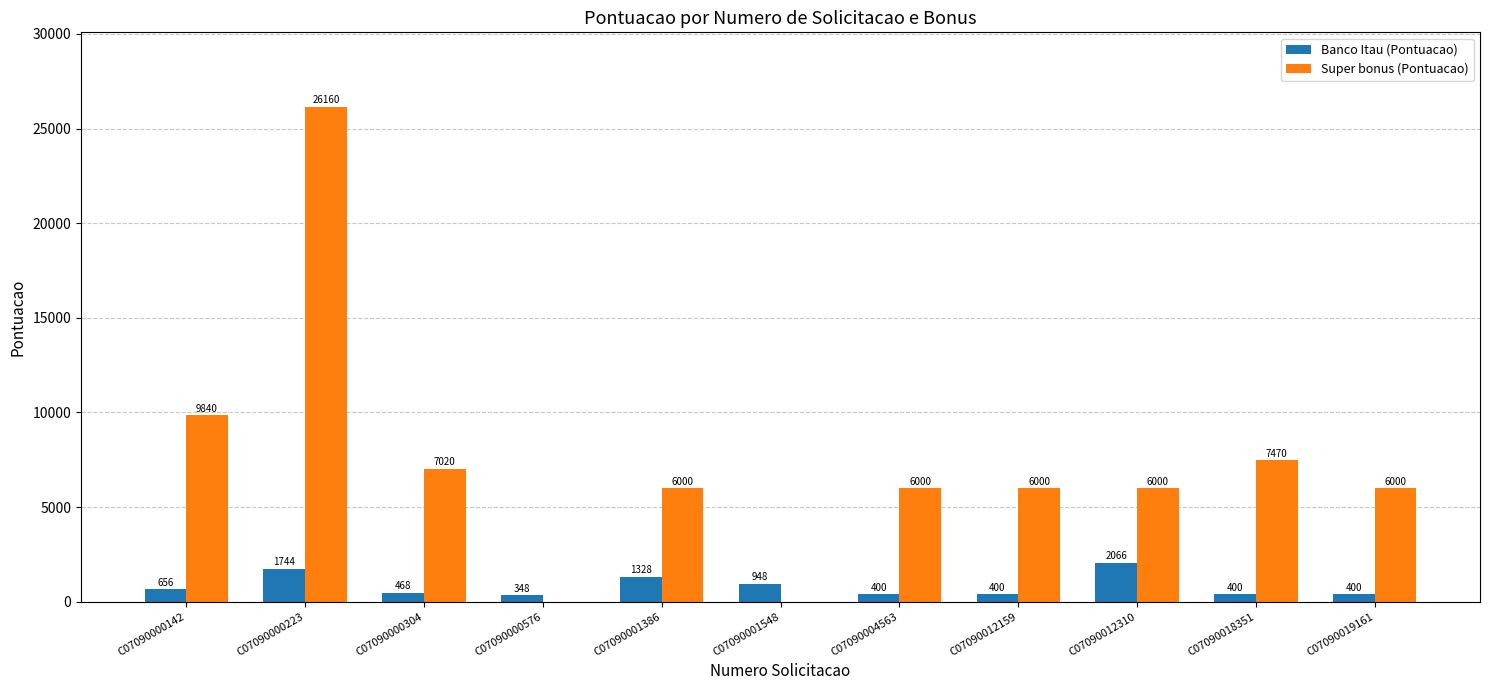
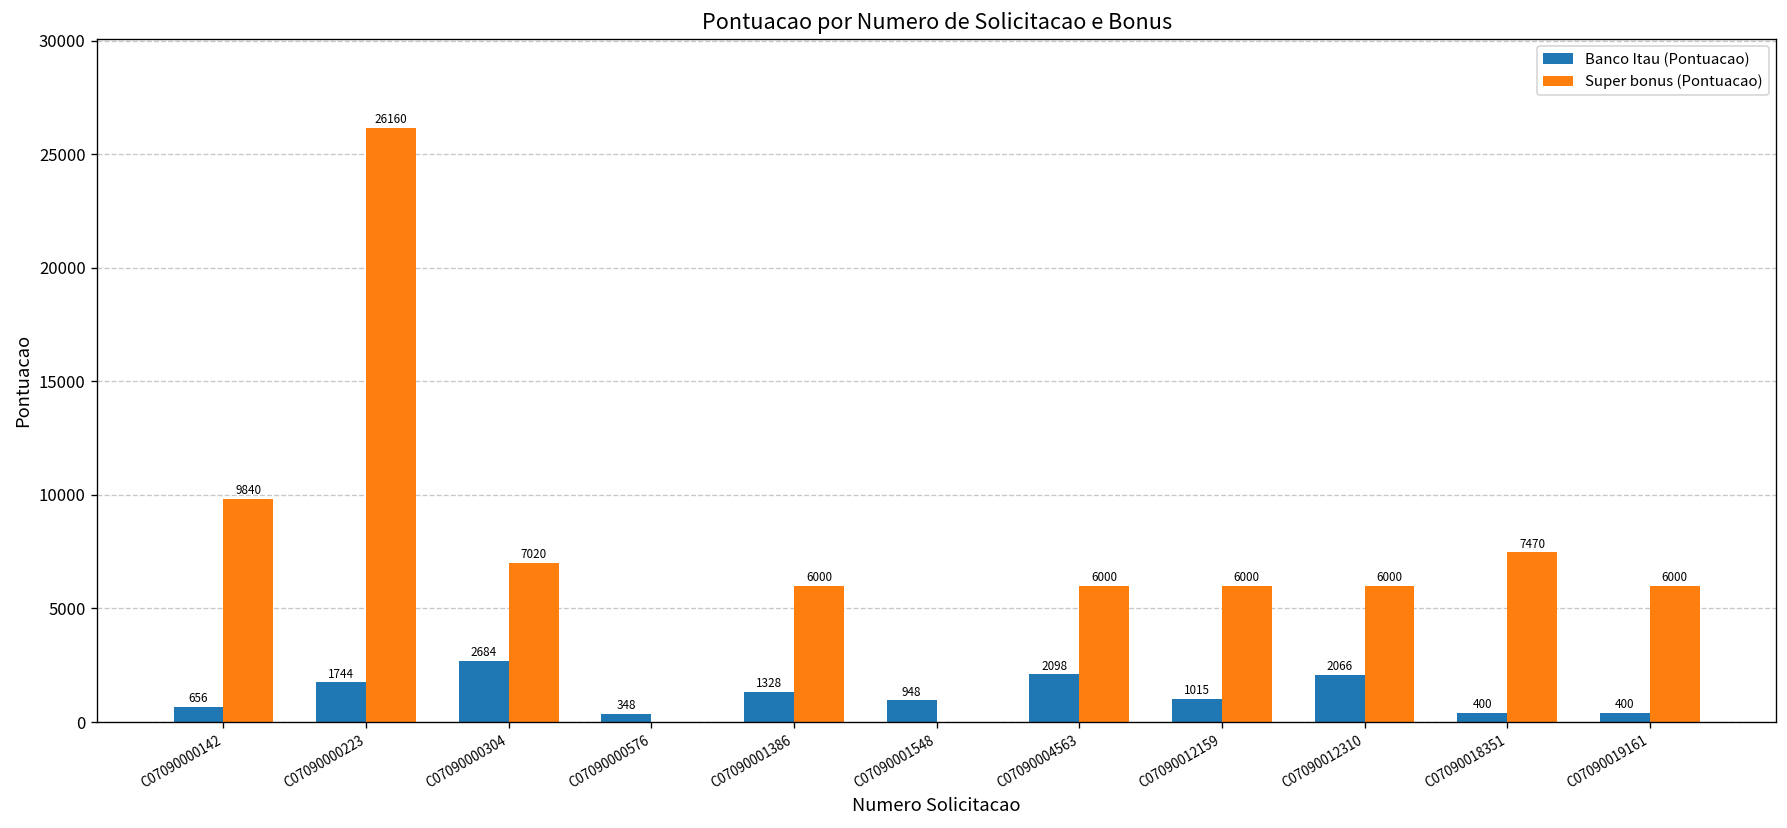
Banco Itau (Pontuacao), C07090000304: 468 -> 2684
Banco Itau (Pontuacao), C07090004563: 400 -> 2098
Banco Itau (Pontuacao), C07090012159: 400 -> 1015
